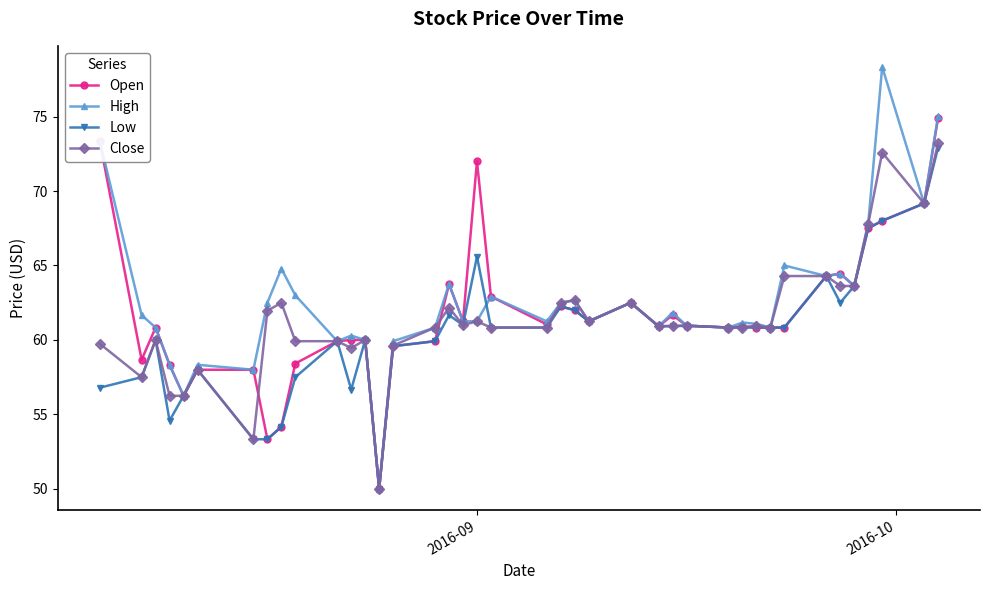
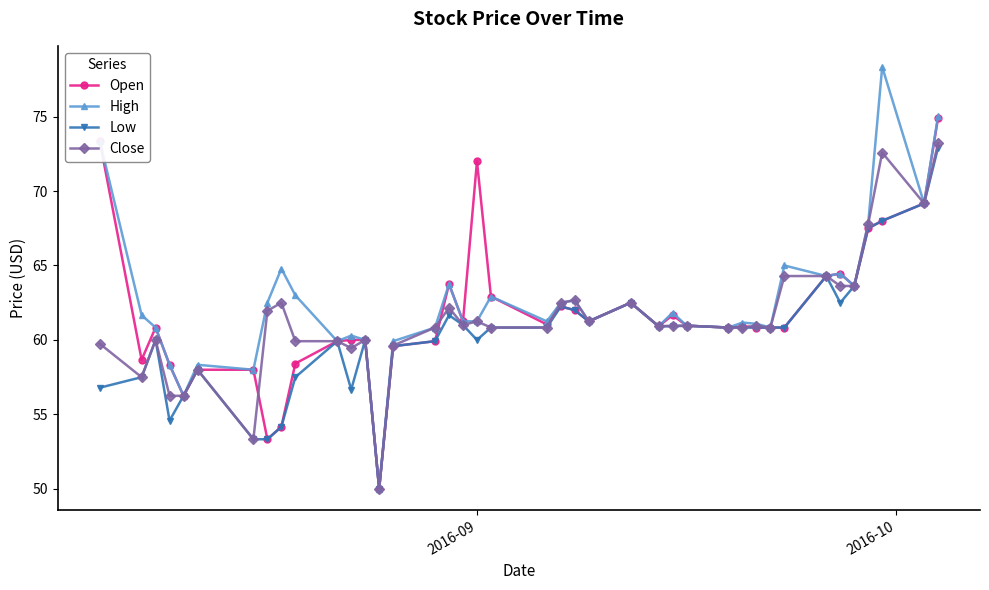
Low, 2016-09: 65.6 -> 60.0
